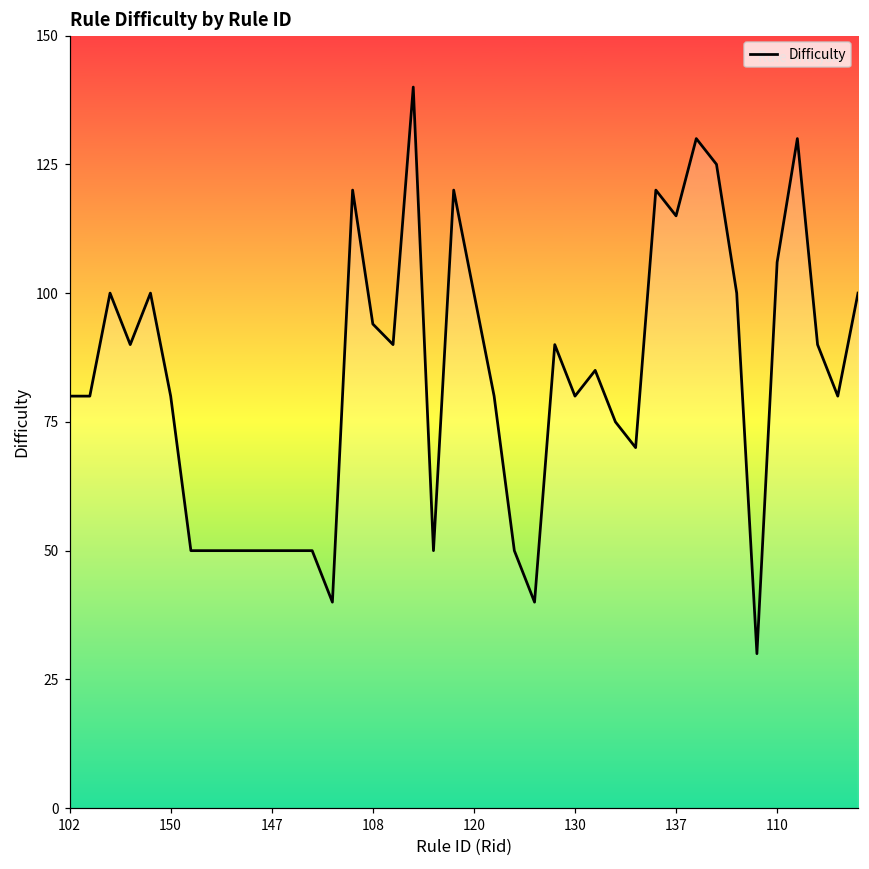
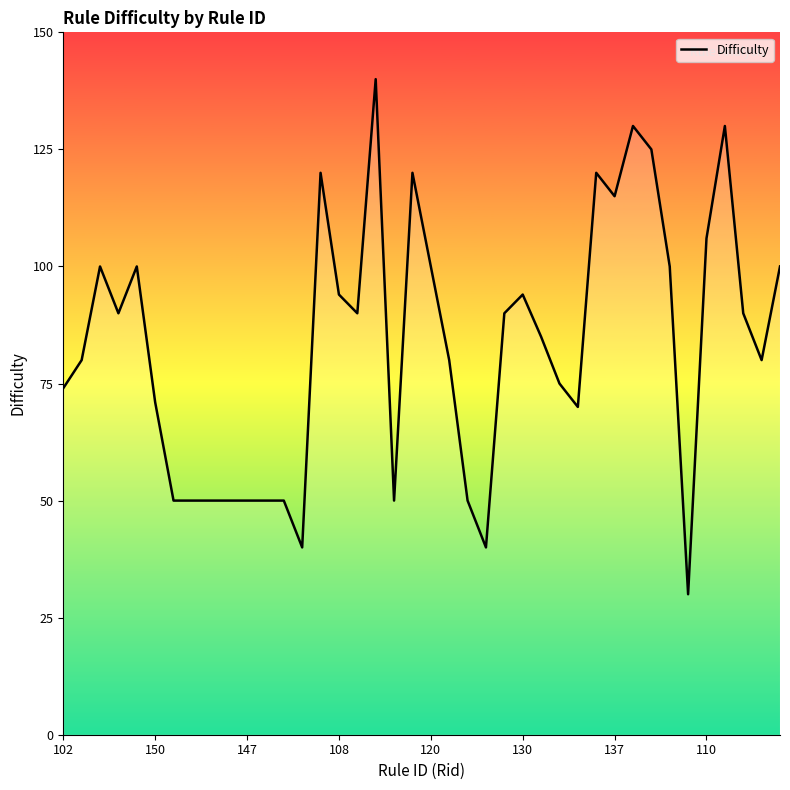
102: 80 -> 74
150: 80 -> 71
130: 80 -> 94
